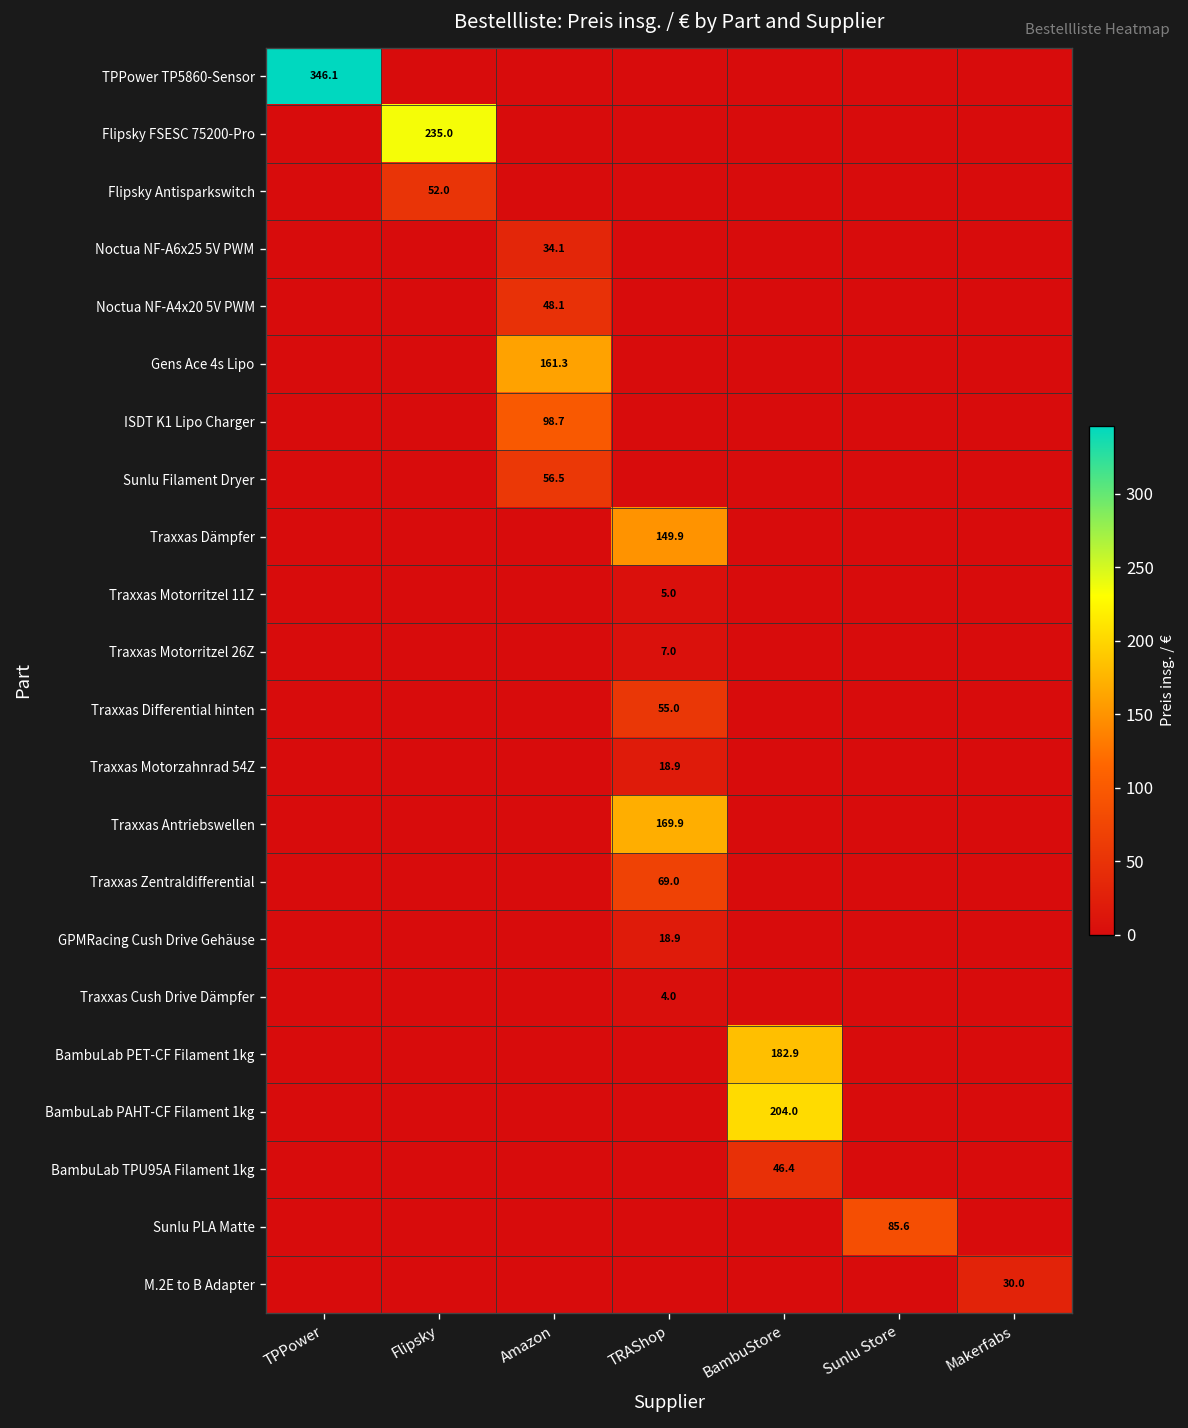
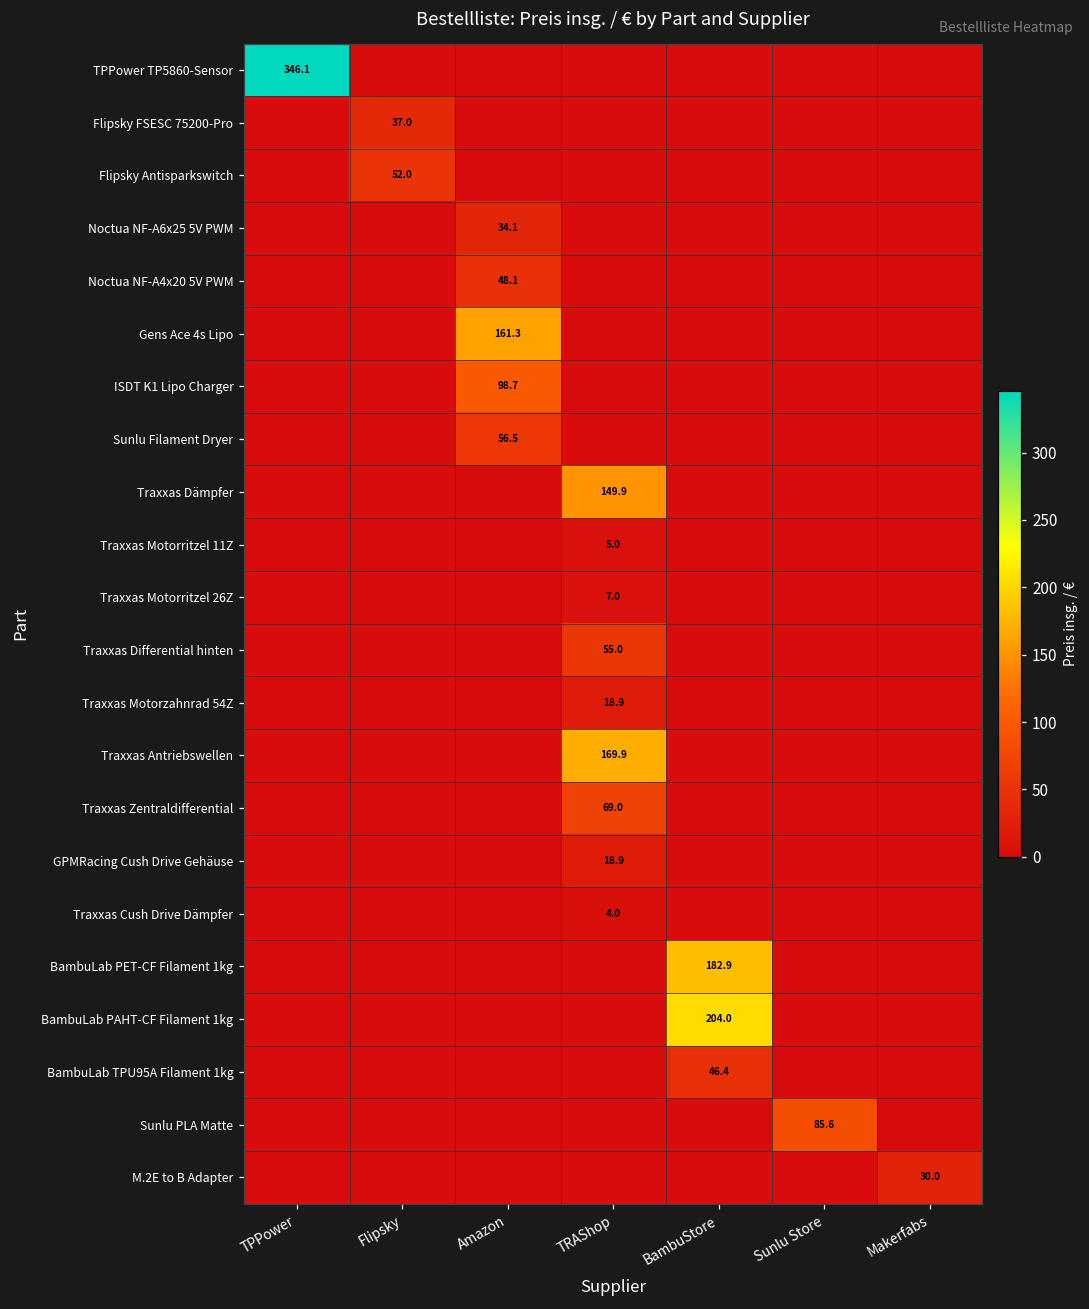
Flipsky FSESC 75200-Pro, Flipsky: 235.0 -> 37.0
